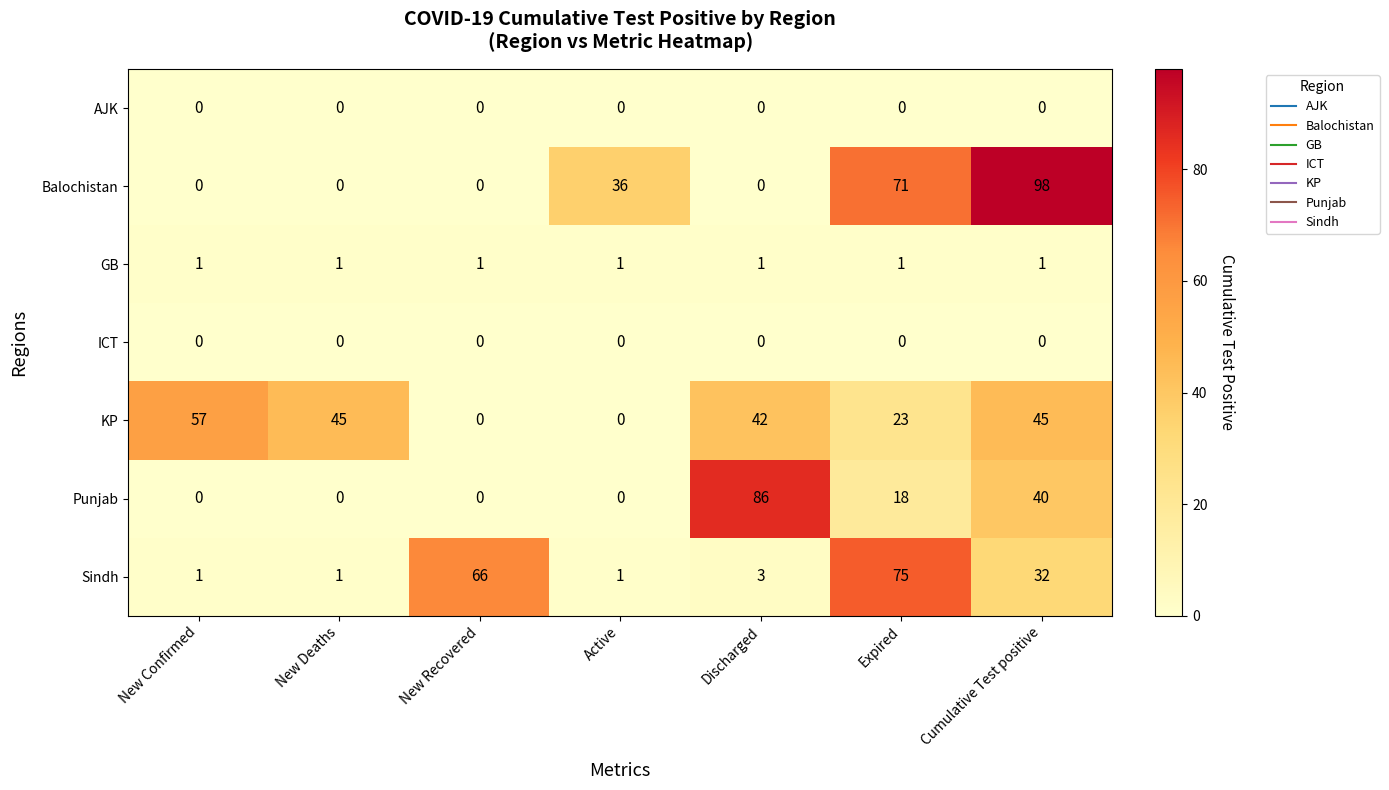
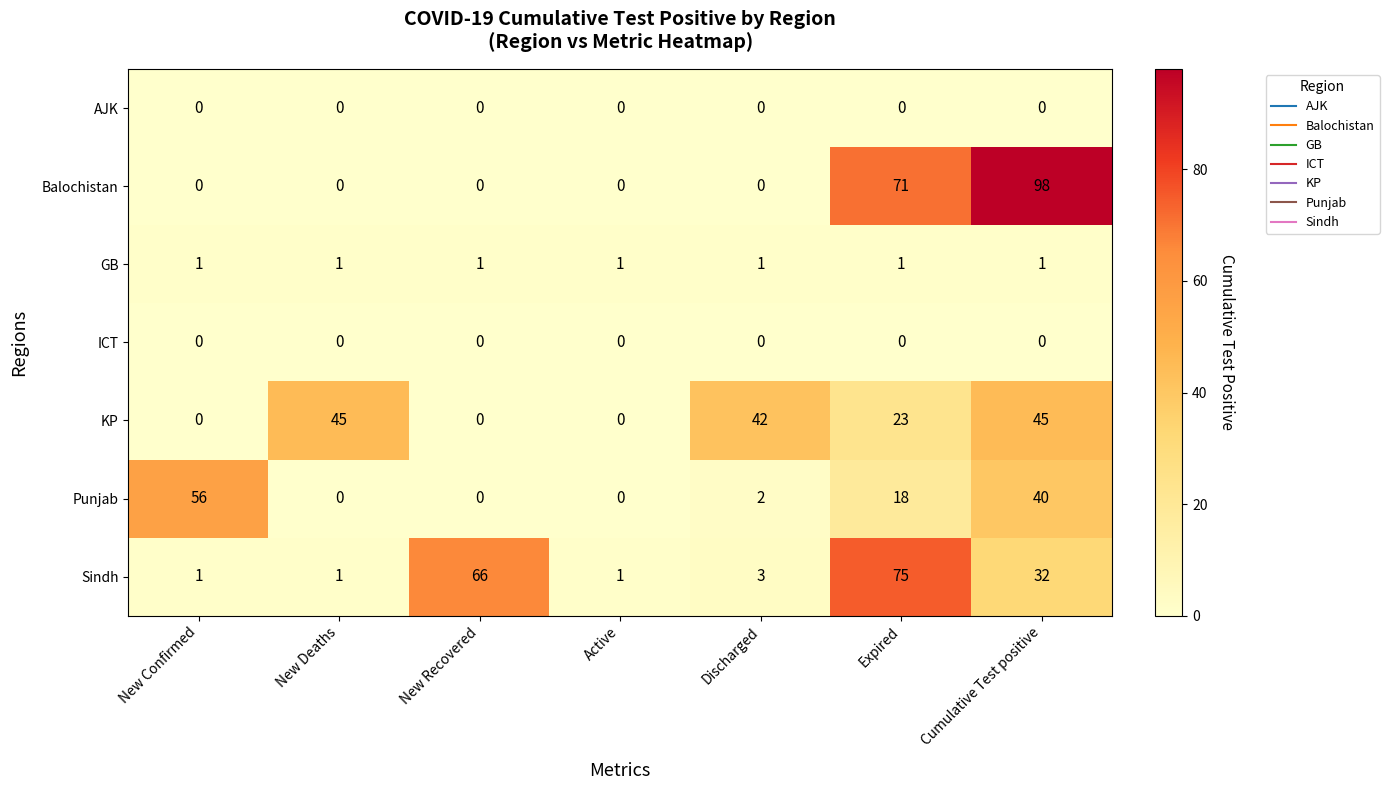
Balochistan, Active: 36 -> 0
KP, New Confirmed: 57 -> 0
Punjab, New Confirmed: 0 -> 56
Punjab, Discharged: 86 -> 2
